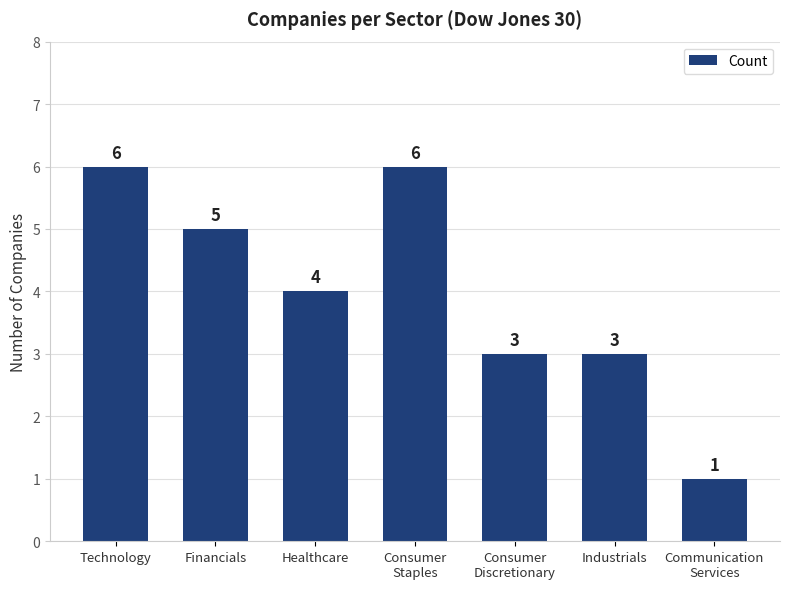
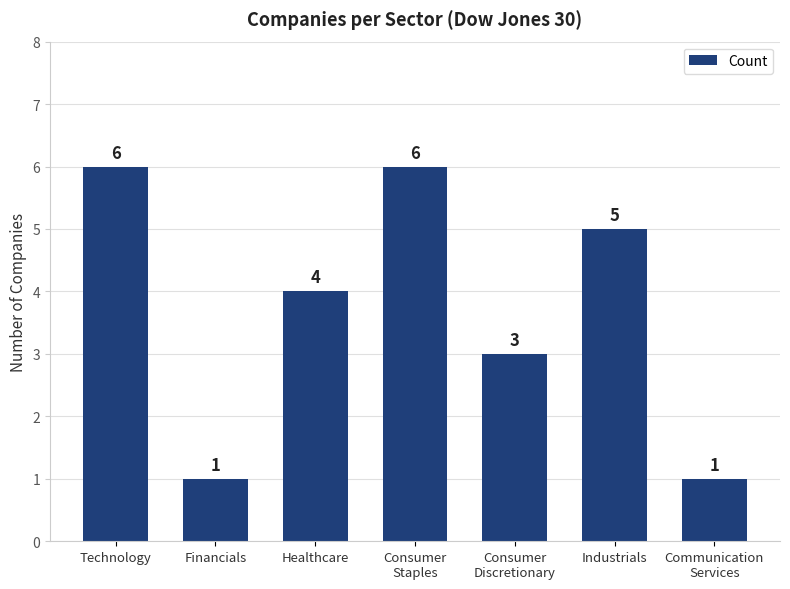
Financials: 5 -> 1
Industrials: 3 -> 5
